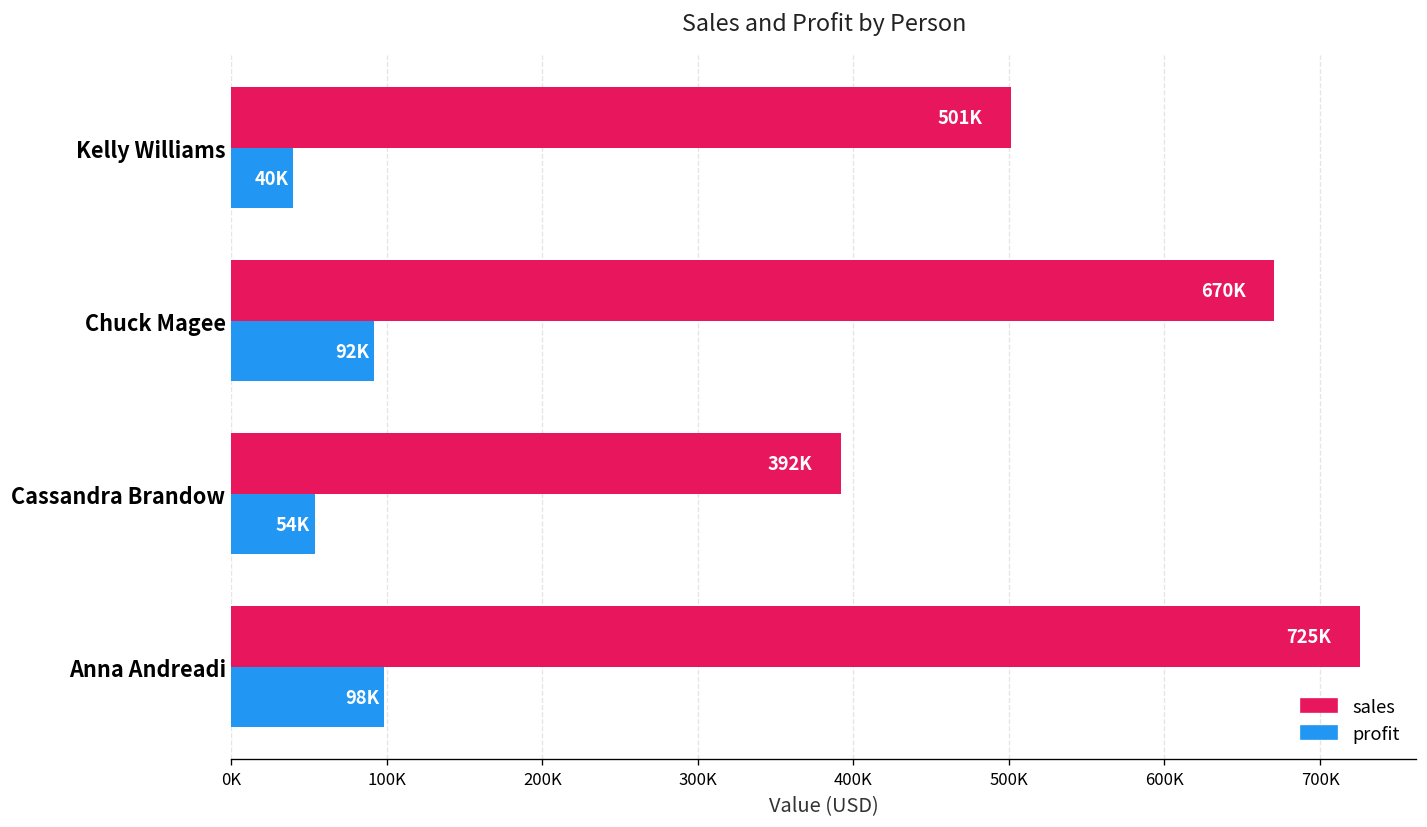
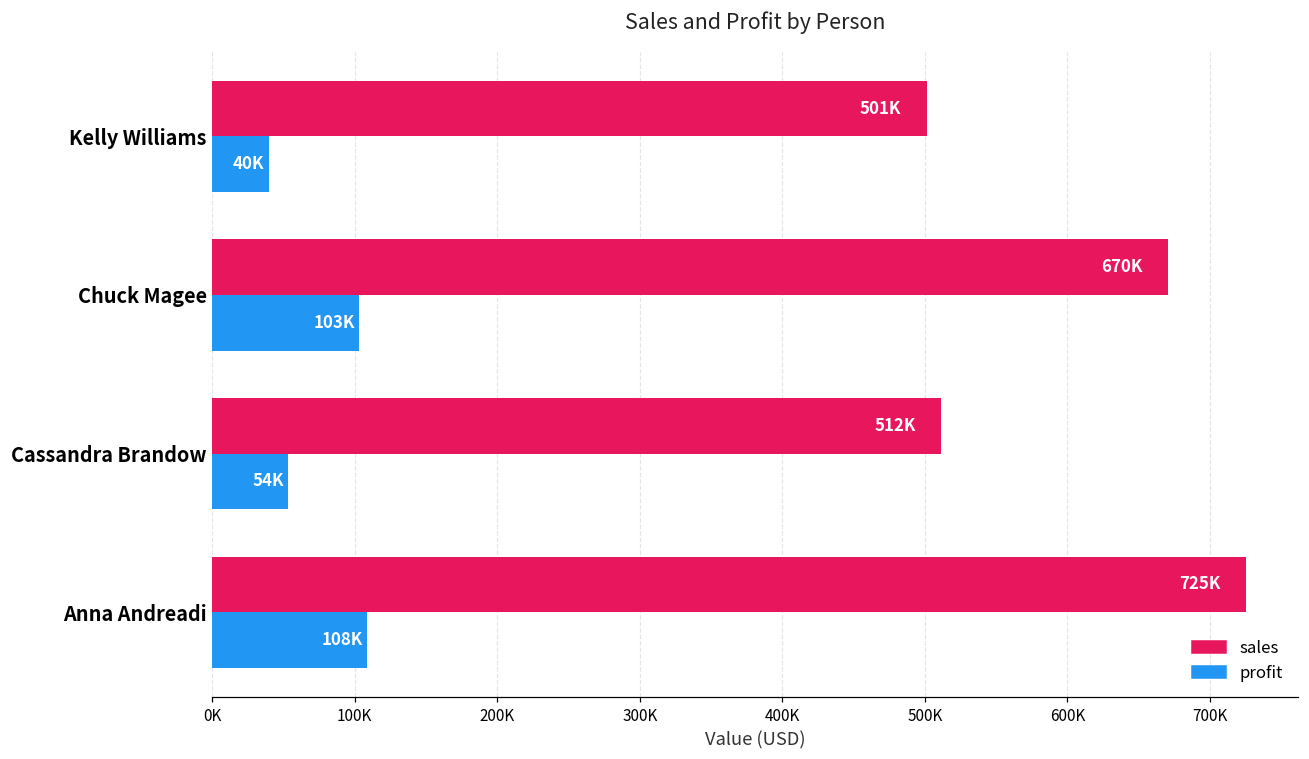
profit, Chuck Magee: 92K -> 103K
sales, Cassandra Brandow: 392K -> 512K
profit, Anna Andreadi: 98K -> 108K
